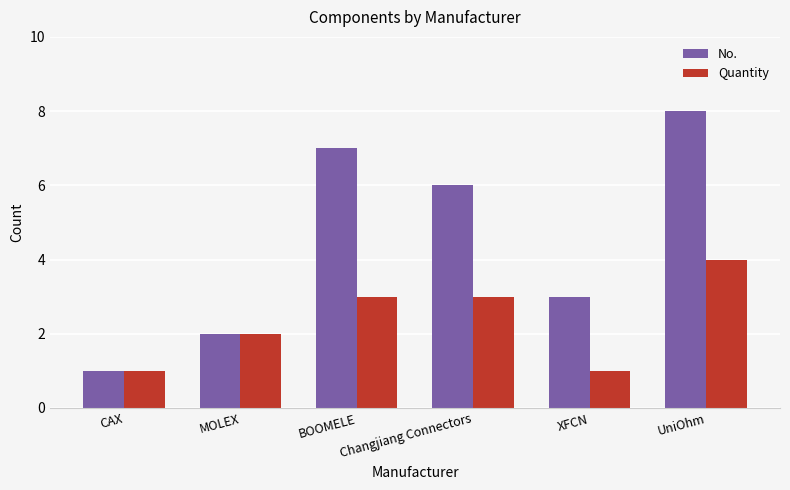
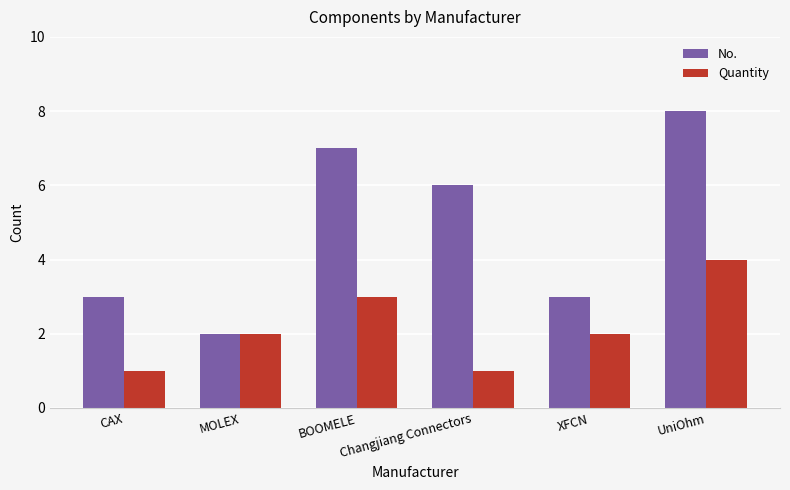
No., CAX: 1 -> 3
Quantity, Changjiang Connectors: 3 -> 1
Quantity, XFCN: 1 -> 2
